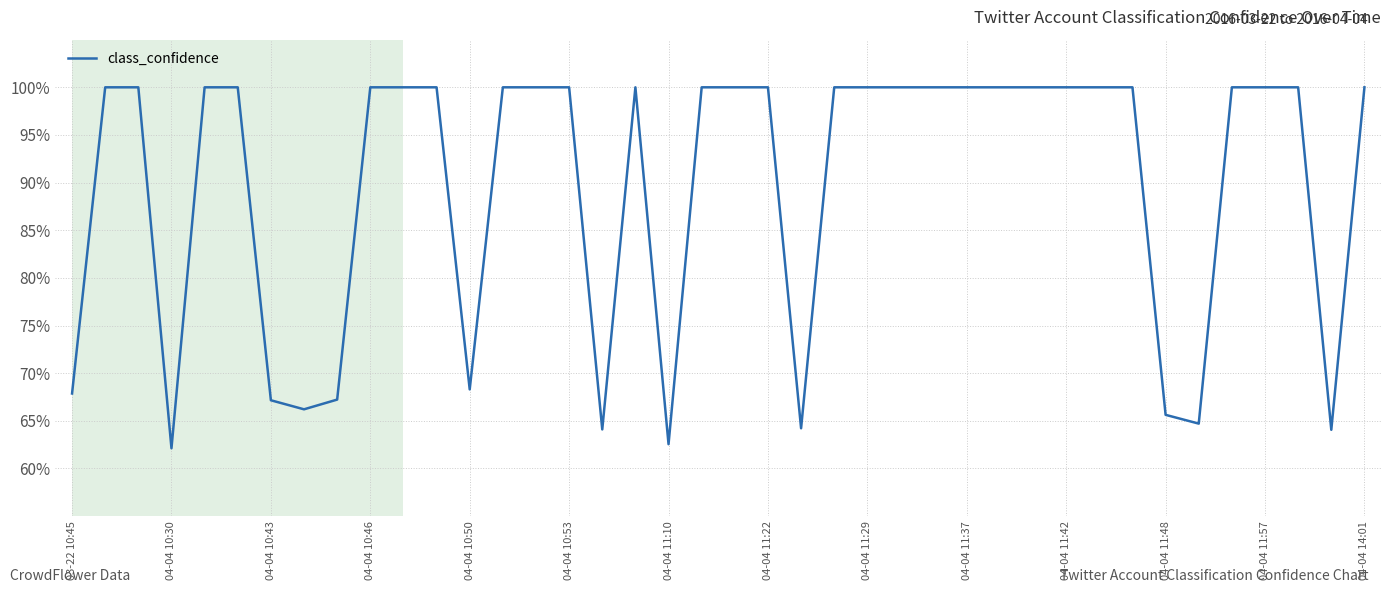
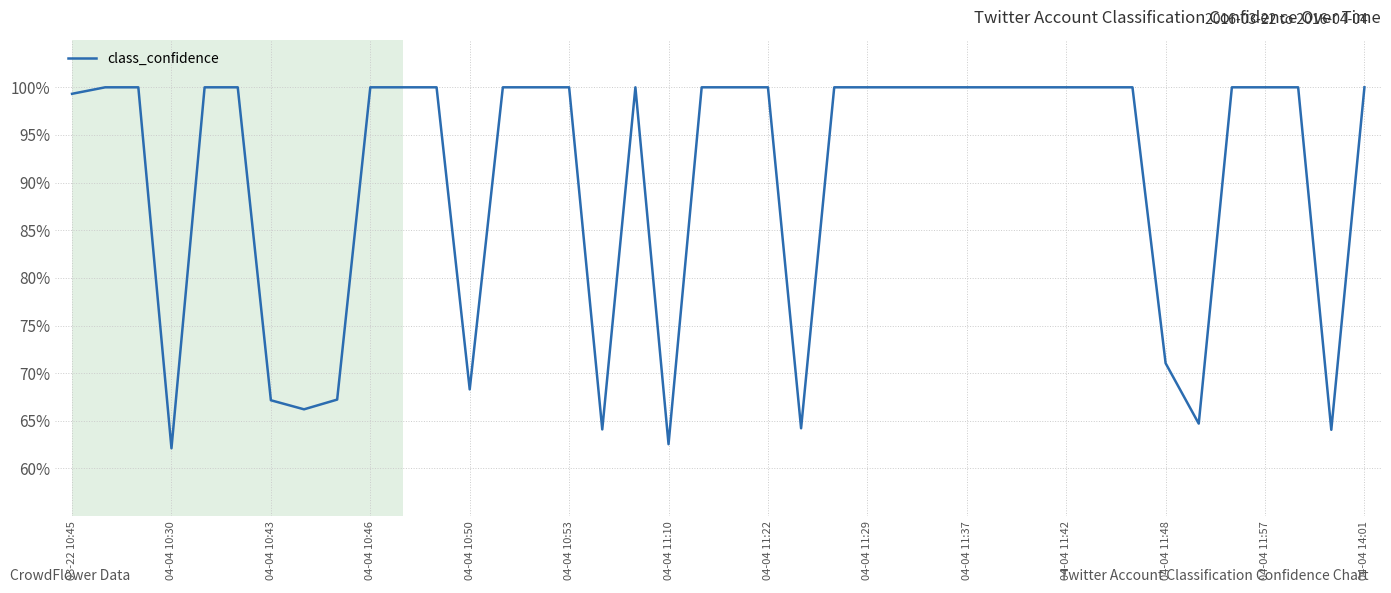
03-22 10:45: 68% -> 99%
04-04 11:48: 66% -> 71%
